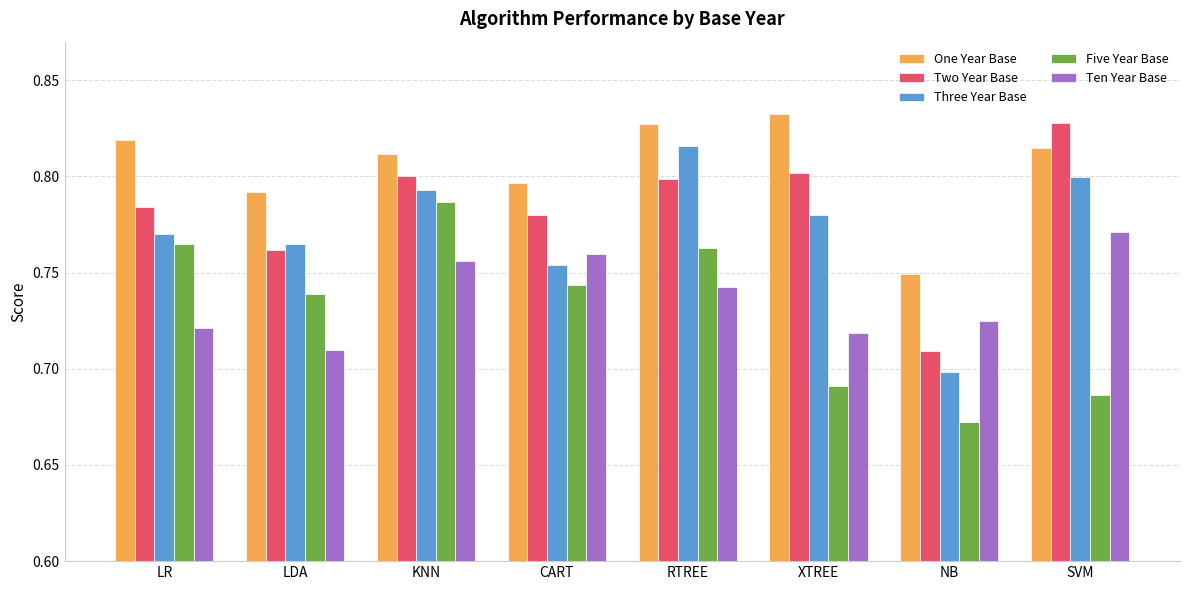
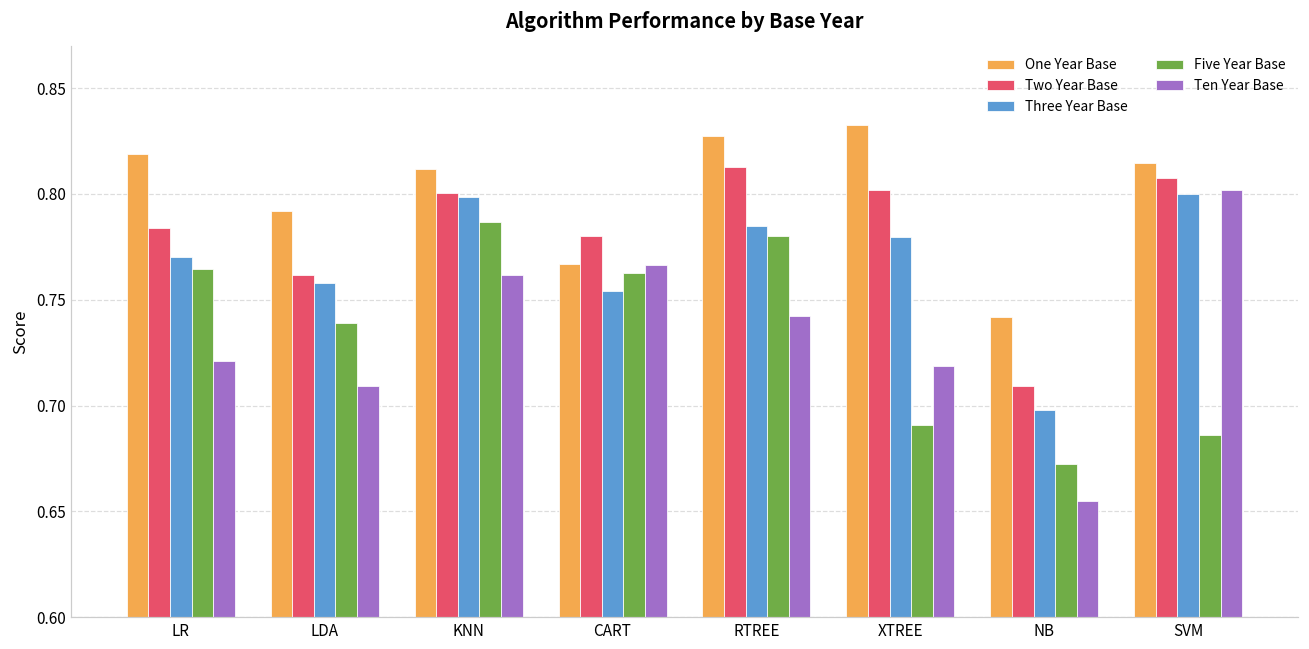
Three Year Base, LDA: 0.765 -> 0.758
Three Year Base, KNN: 0.793 -> 0.798
Ten Year Base, KNN: 0.756 -> 0.762
One Year Base, CART: 0.797 -> 0.767
Five Year Base, CART: 0.743 -> 0.763
Ten Year Base, CART: 0.760 -> 0.766
Two Year Base, RTREE: 0.799 -> 0.813
Three Year Base, RTREE: 0.816 -> 0.785
Five Year Base, RTREE: 0.763 -> 0.780
One Year Base, NB: 0.749 -> 0.742
Ten Year Base, NB: 0.725 -> 0.655
Two Year Base, SVM: 0.828 -> 0.808
Ten Year Base, SVM: 0.771 -> 0.802
